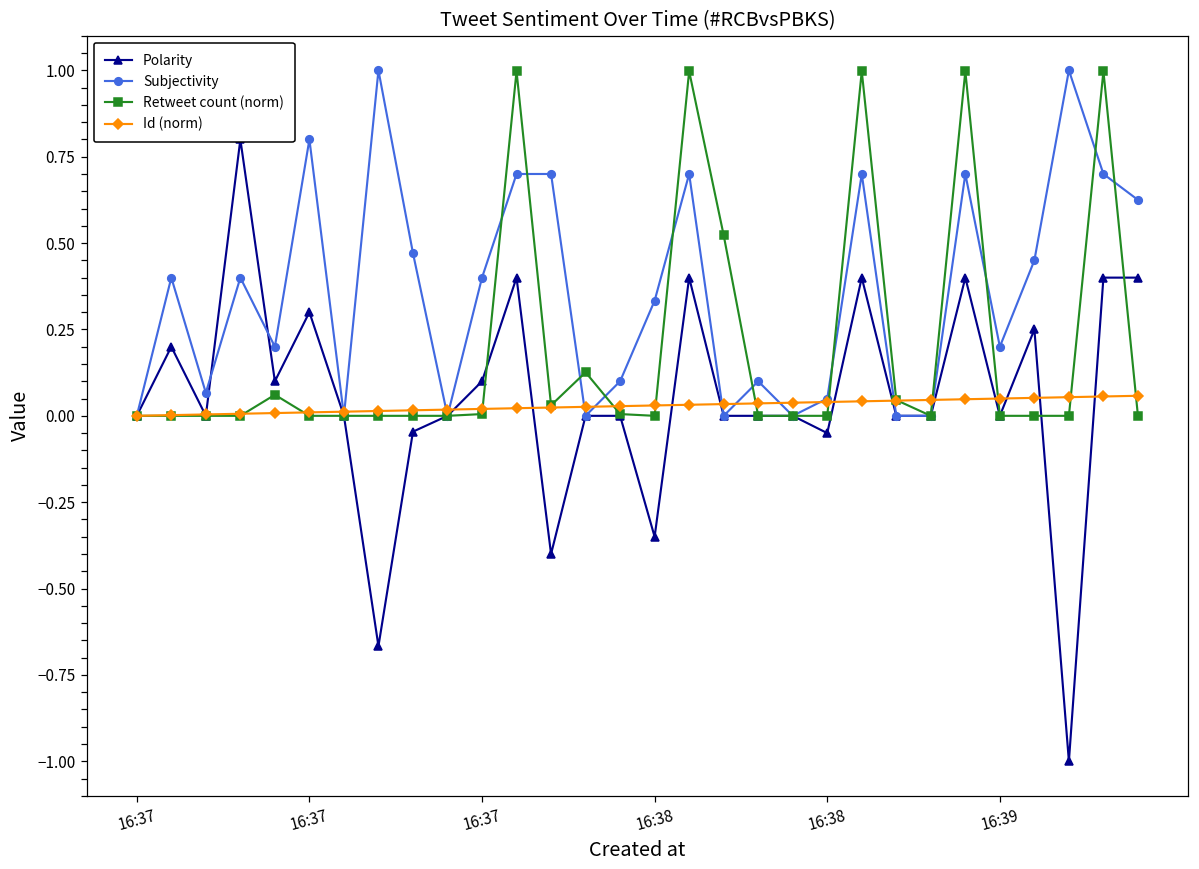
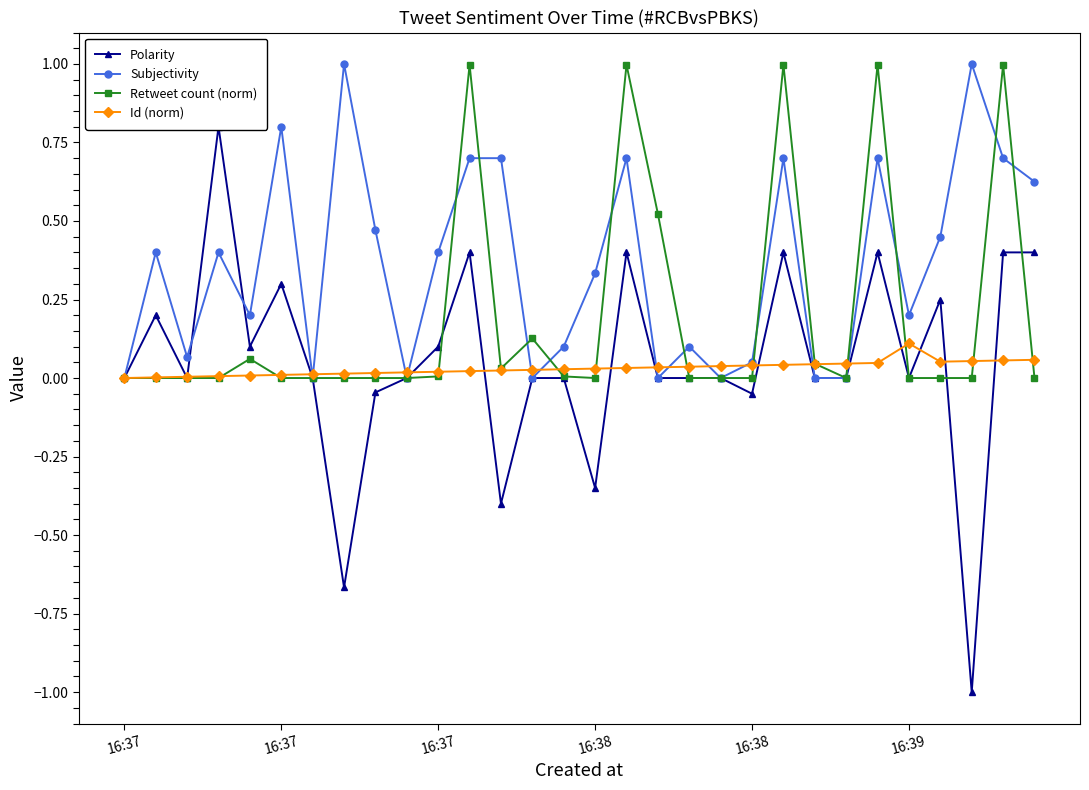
Id (norm), 16:39: 0.05 -> 0.11
